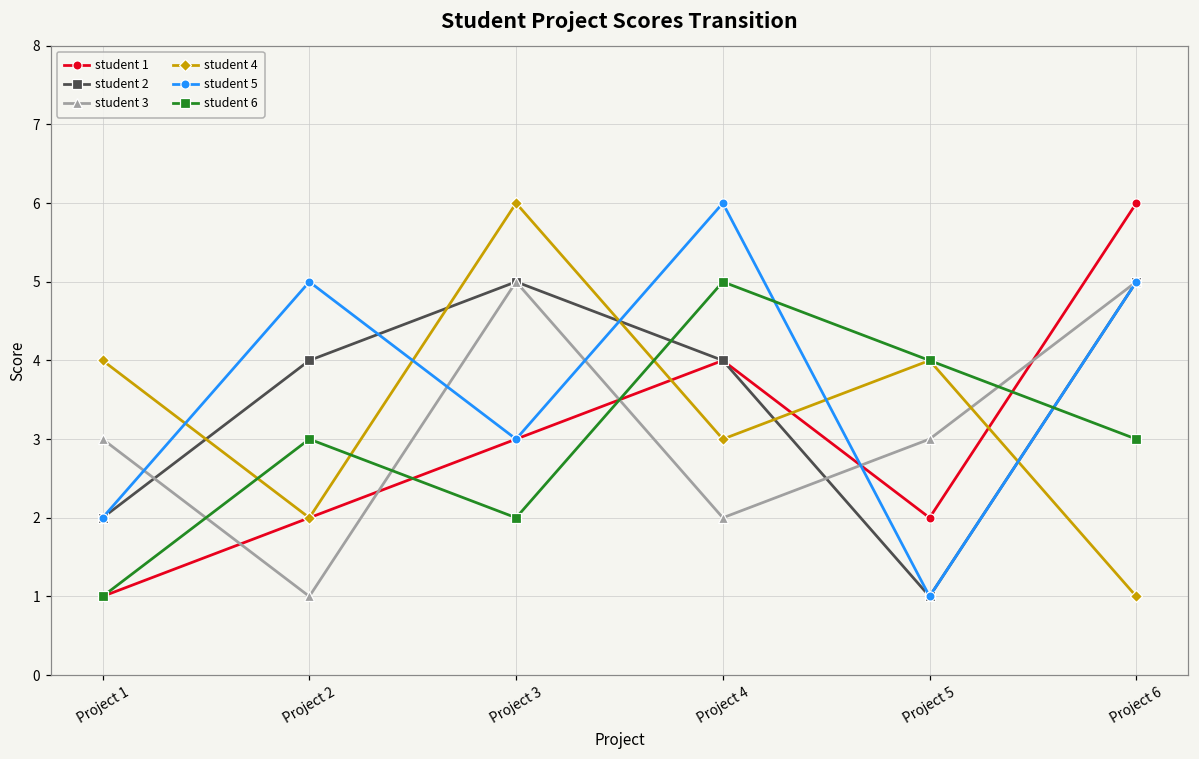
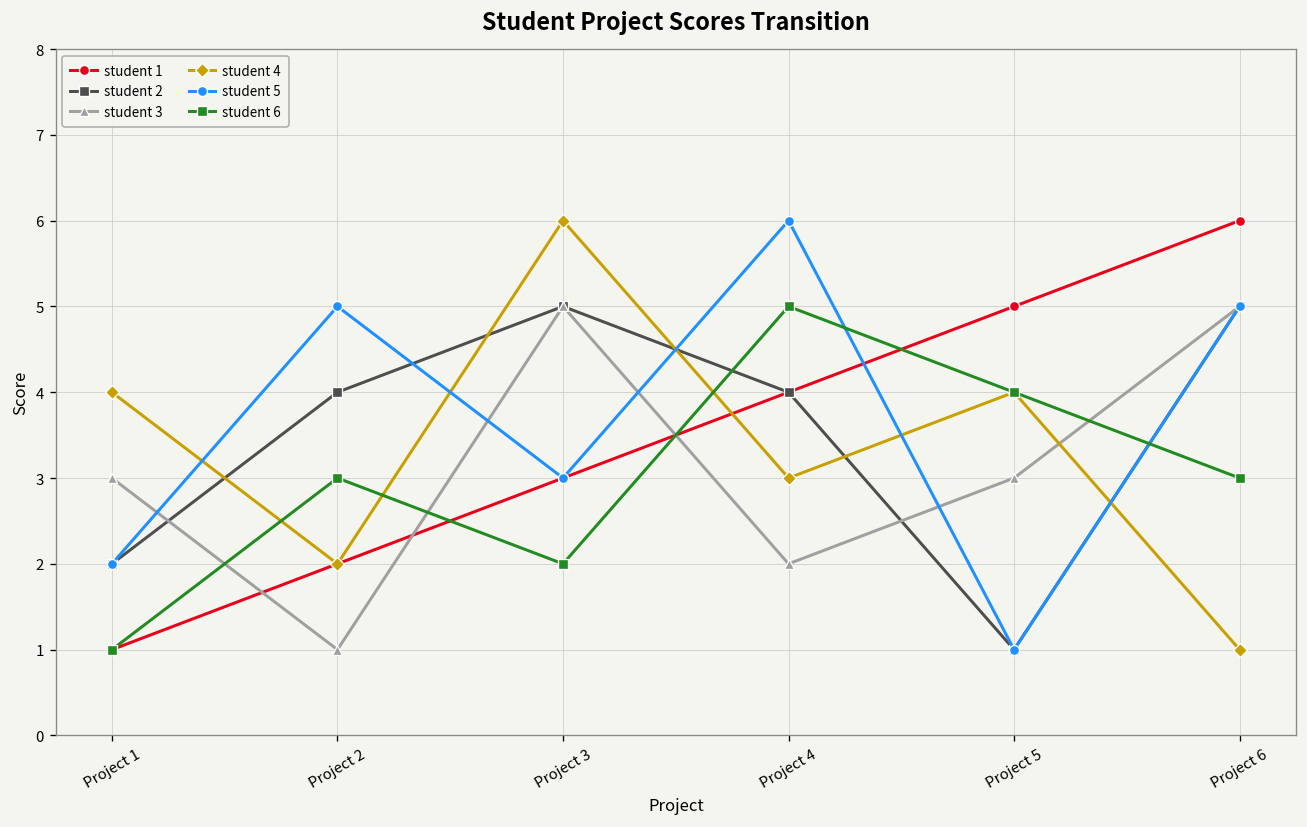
student 1, Project 5: 2 -> 5
